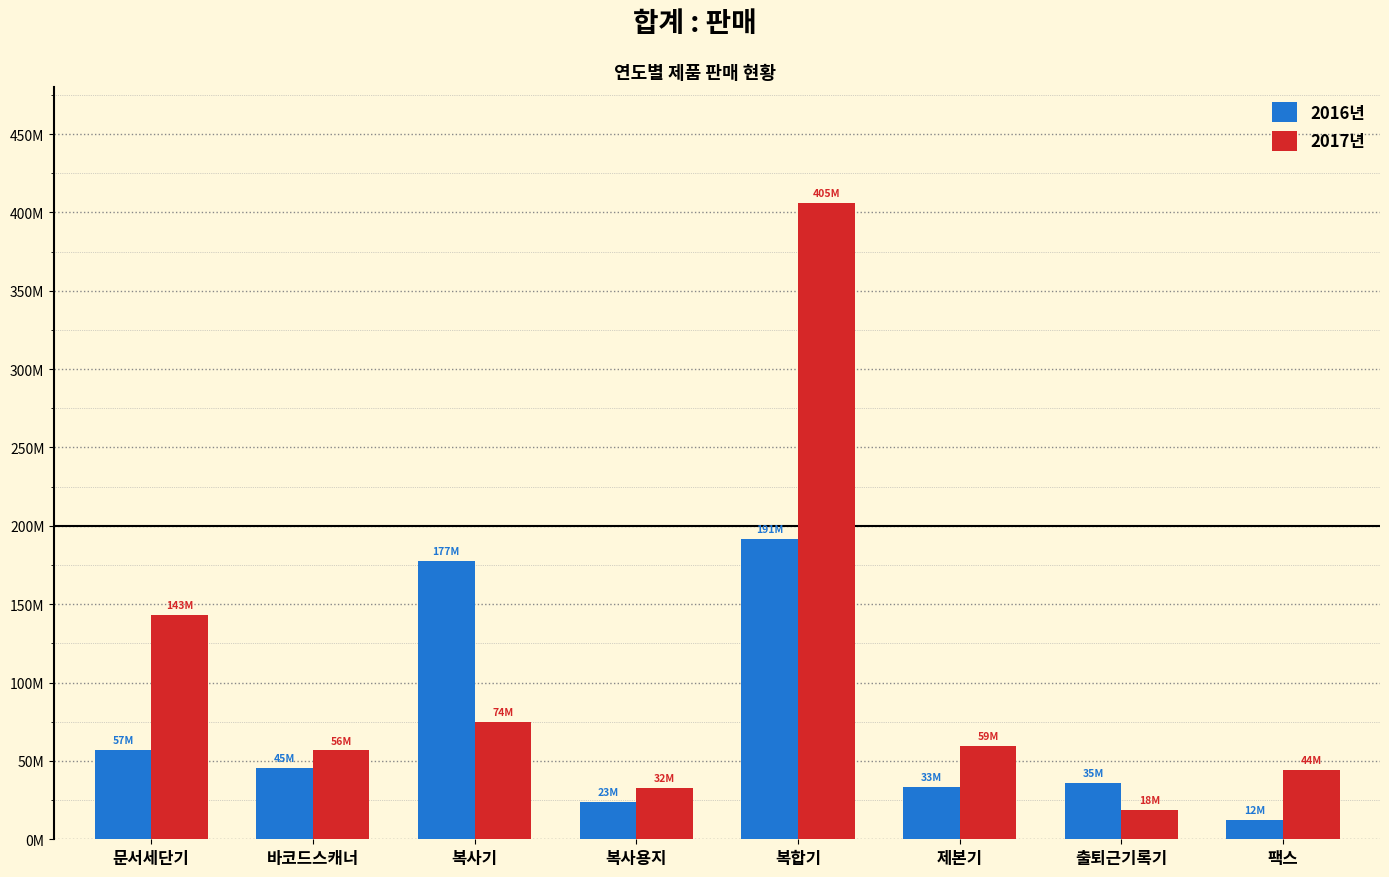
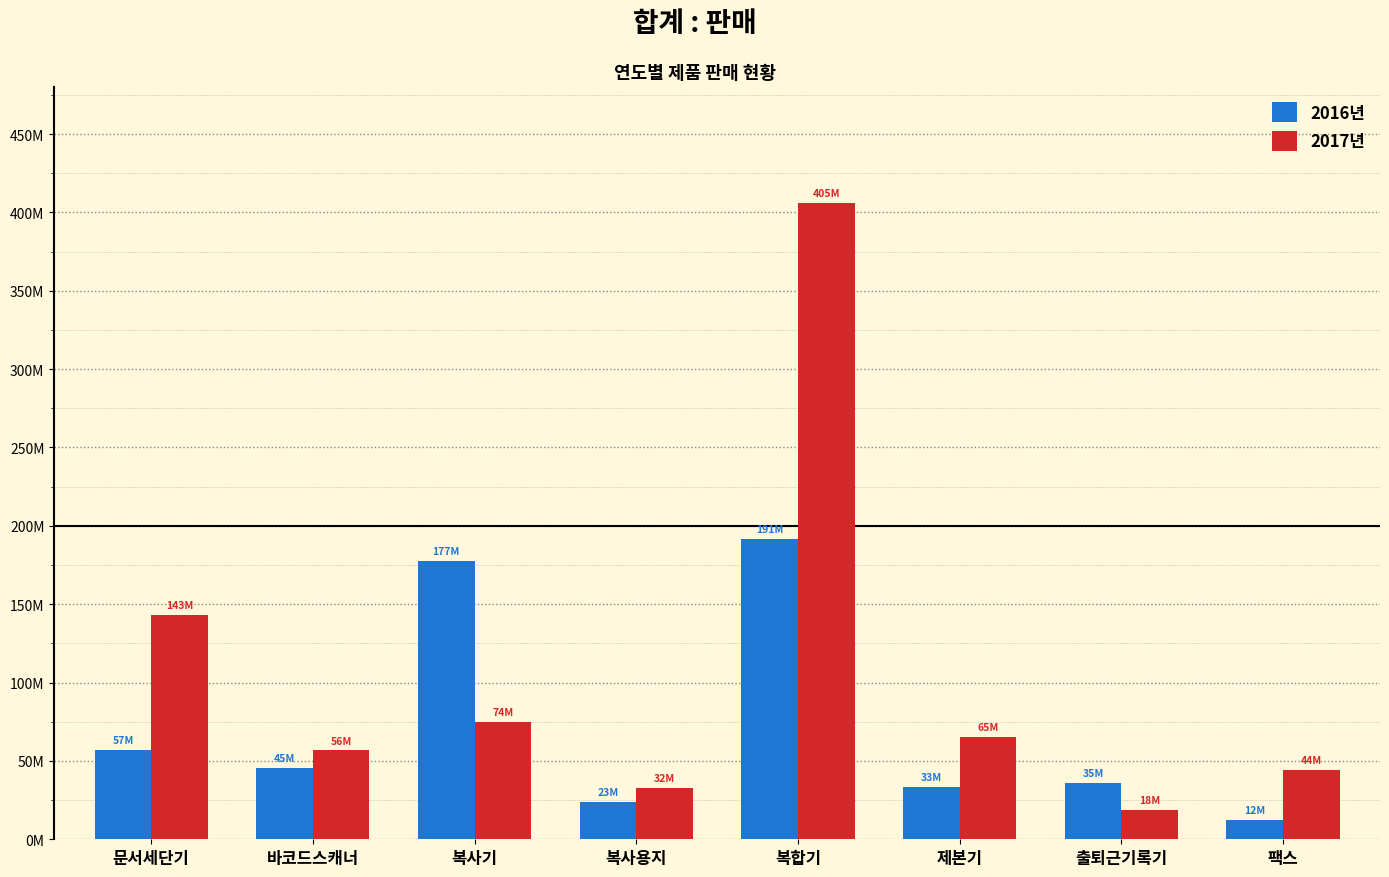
2017년, 제본기: 59M -> 65M
